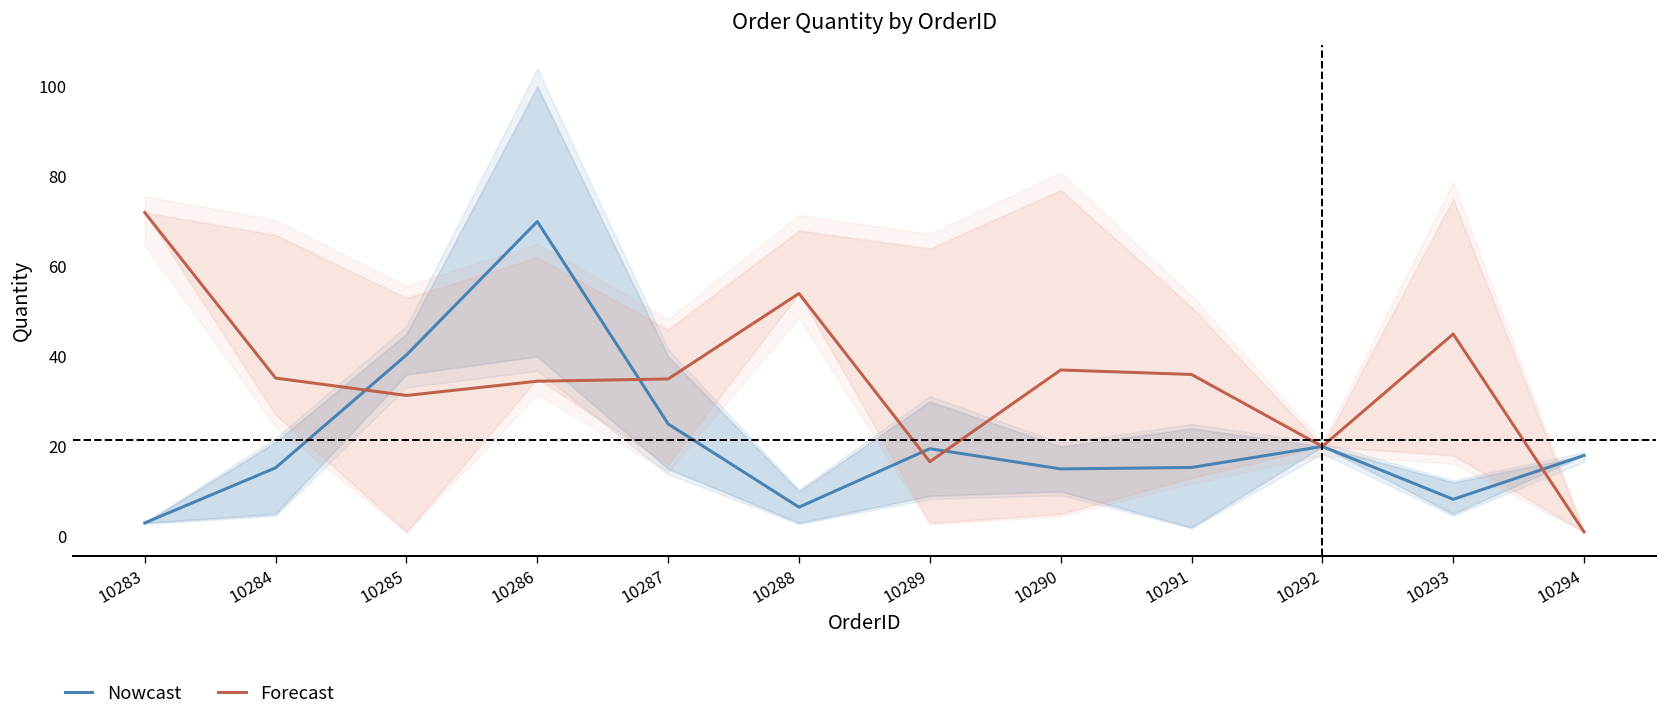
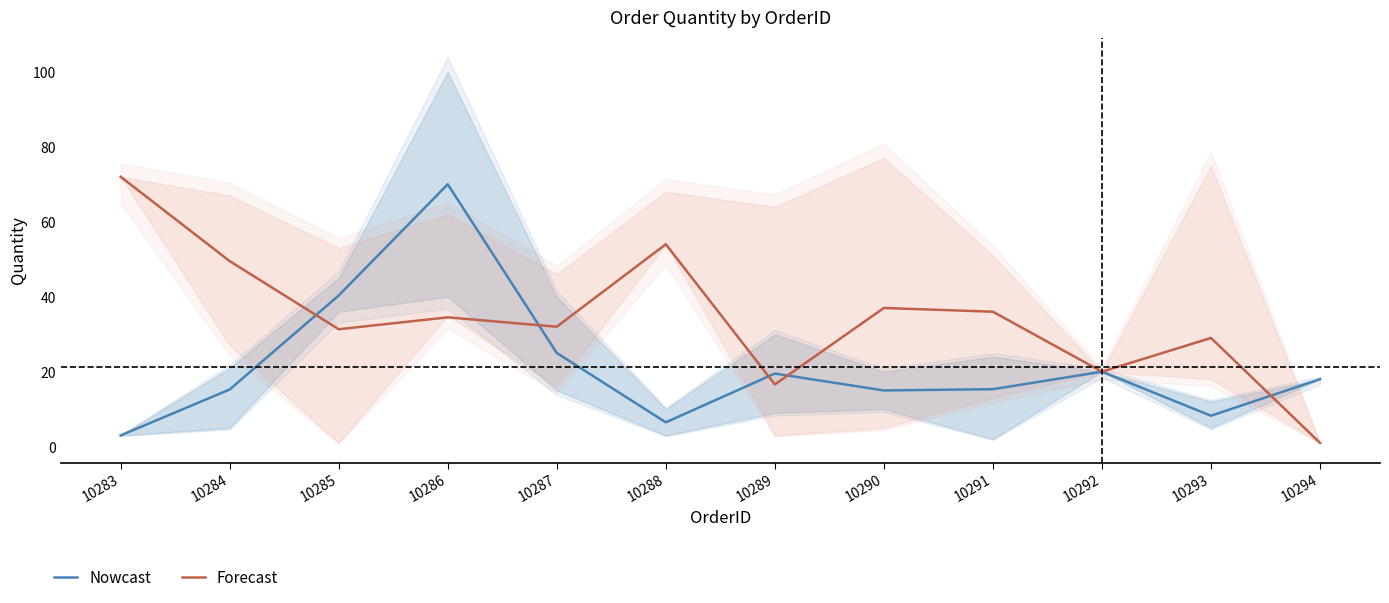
Forecast, 10284: 35 -> 50
Forecast, 10287: 35 -> 32
Forecast, 10293: 45 -> 29
